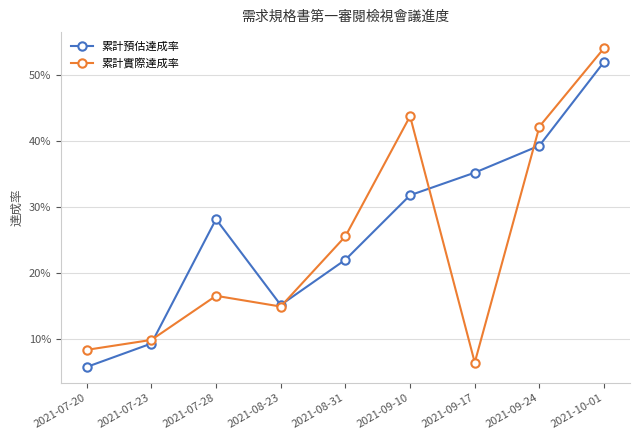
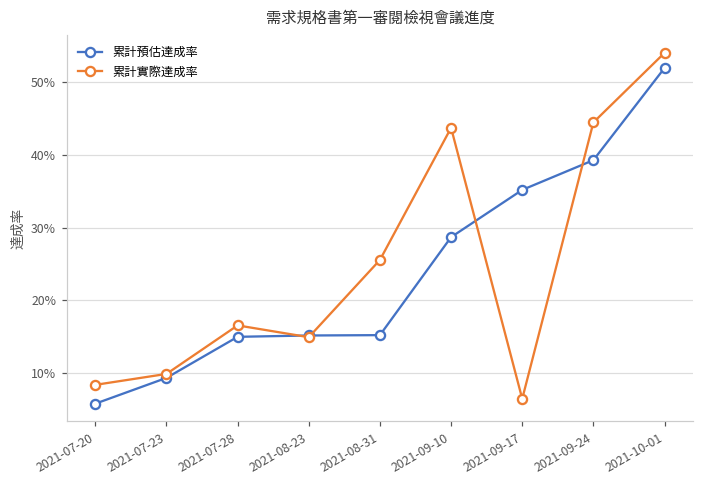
累計預估達成率, 2021-07-28: 28% -> 15%
累計預估達成率, 2021-08-31: 22% -> 15%
累計預估達成率, 2021-09-10: 32% -> 29%
累計實際達成率, 2021-09-24: 42% -> 44%
